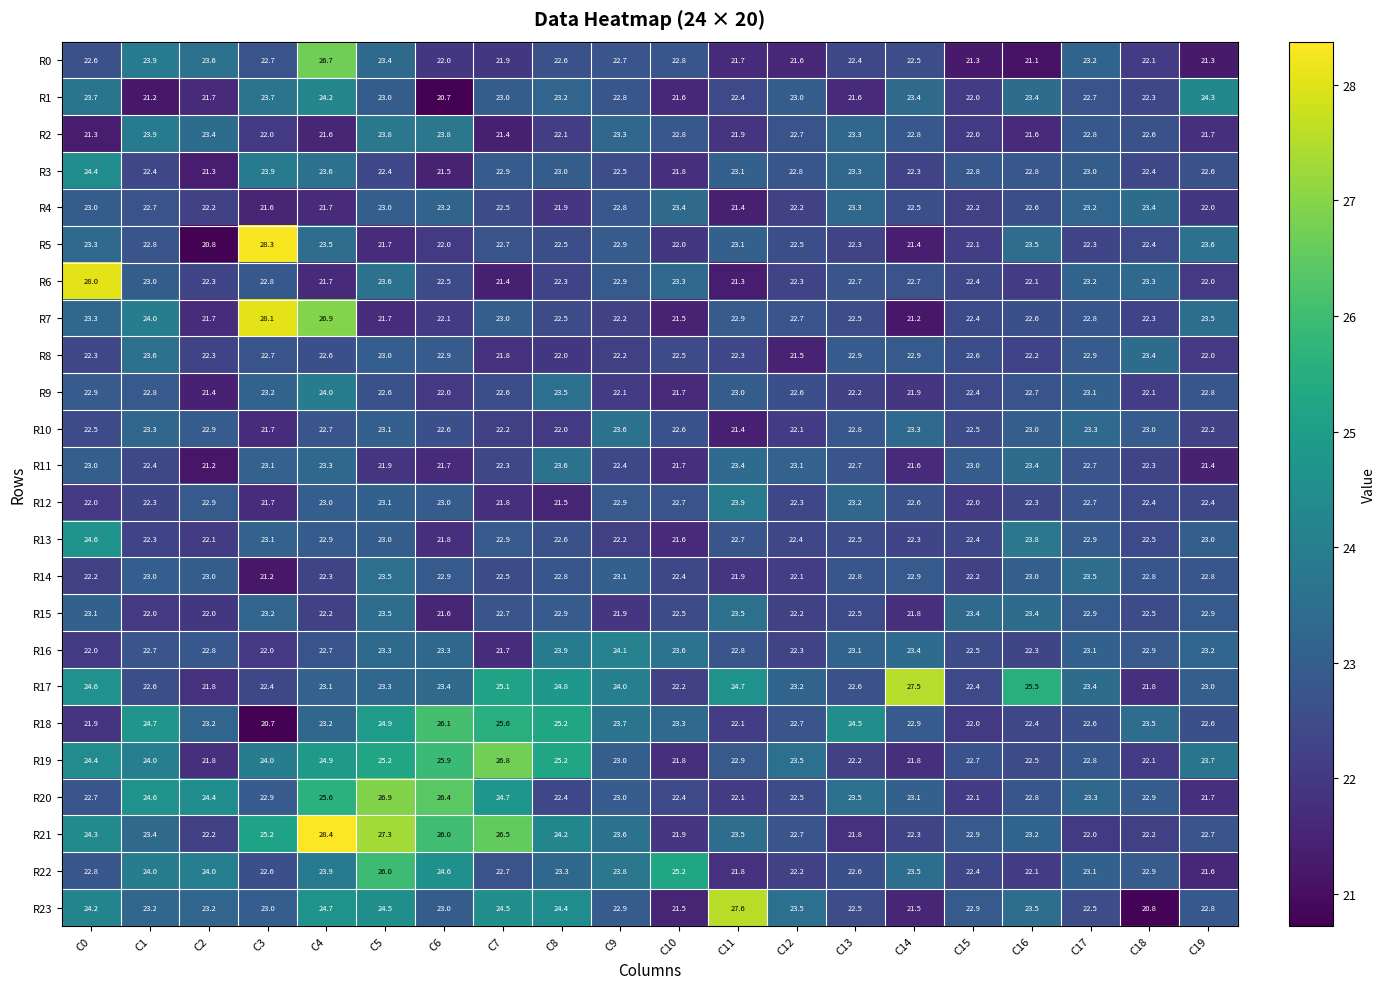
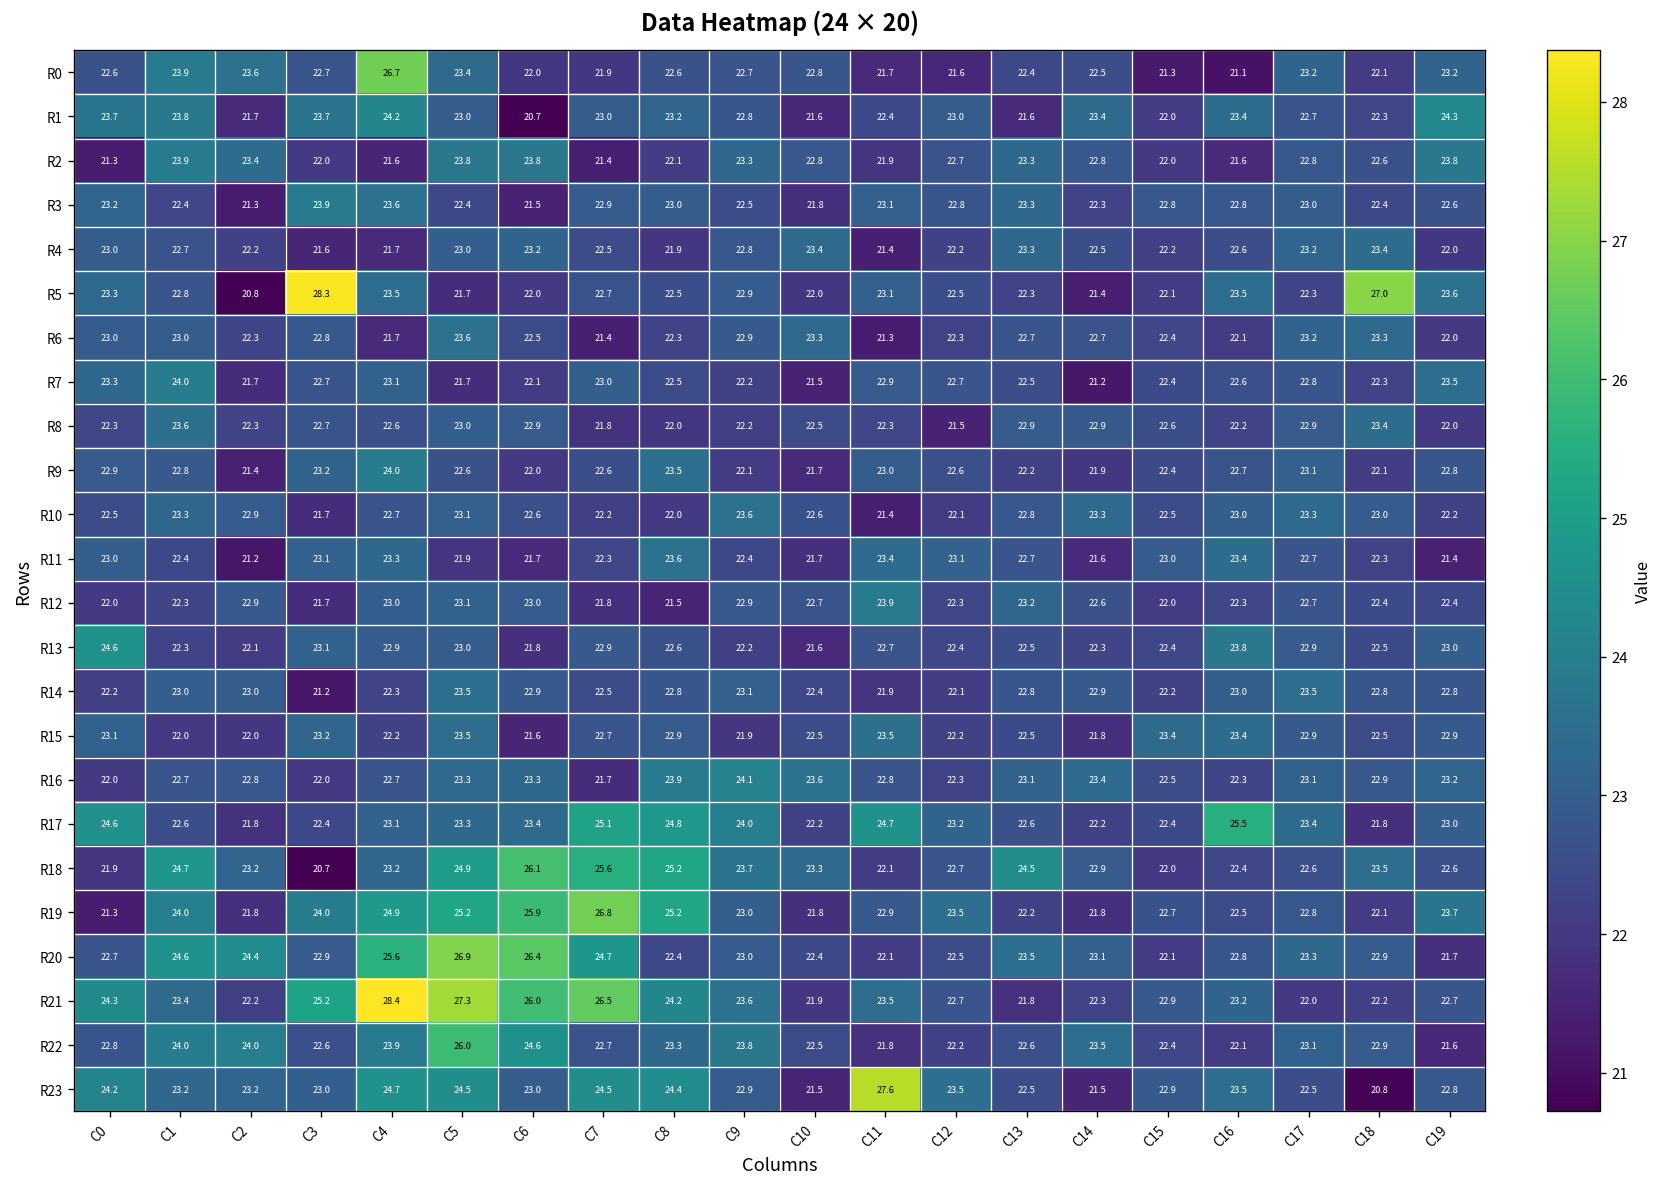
R0, C19: 21.3 -> 23.2
R1, C1: 21.2 -> 23.8
R2, C19: 21.7 -> 23.8
R3, C0: 24.4 -> 23.2
R5, C18: 22.4 -> 27.0
R6, C0: 28.0 -> 23.0
R7, C3: 28.1 -> 22.7
R7, C4: 26.9 -> 23.1
R17, C14: 27.5 -> 22.2
R19, C0: 24.4 -> 21.3
R22, C10: 25.2 -> 22.5
